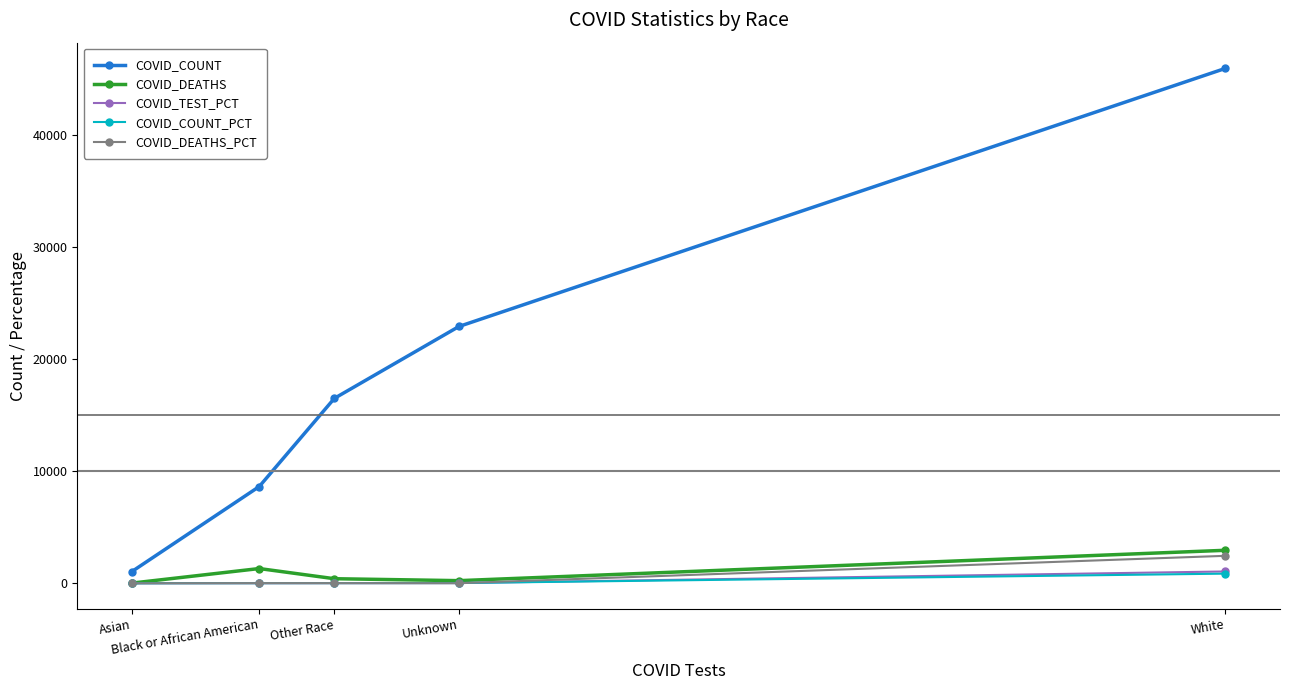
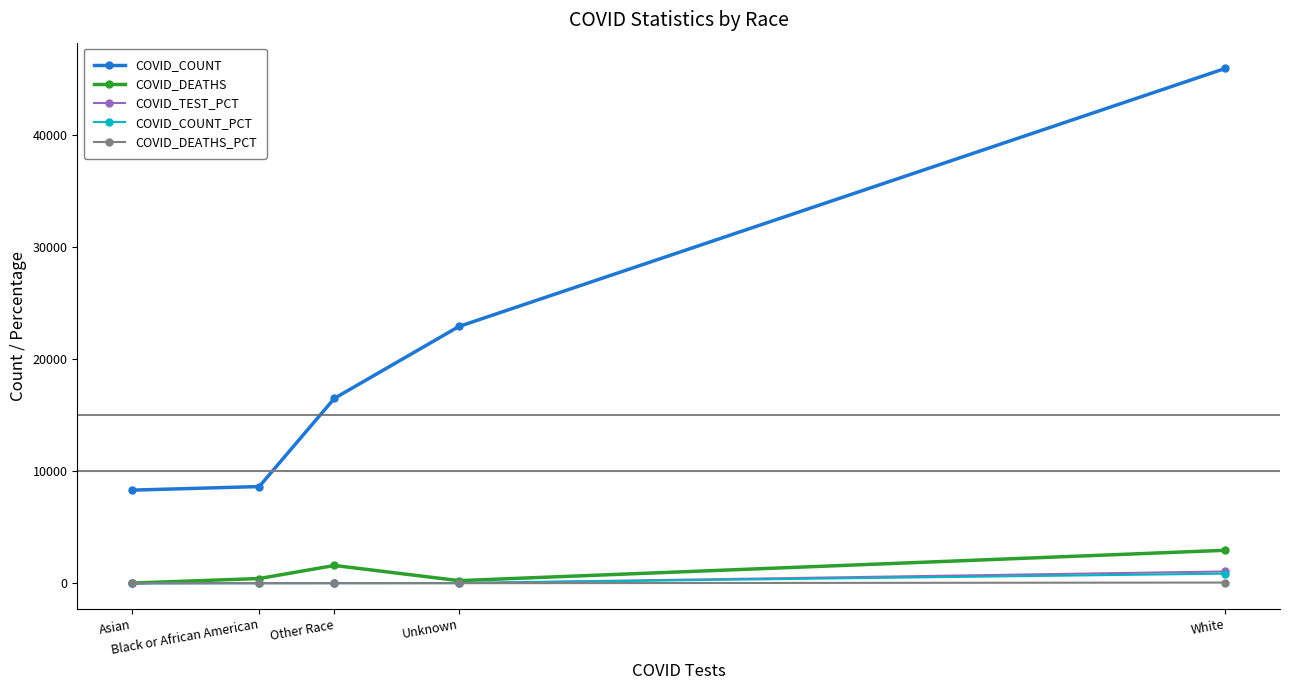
COVID_COUNT, Asian: 1000 -> 8300
COVID_DEATHS, Black or African American: 1300 -> 400
COVID_DEATHS, Other Race: 400 -> 1600
COVID_DEATHS_PCT, White: 2400 -> 100
